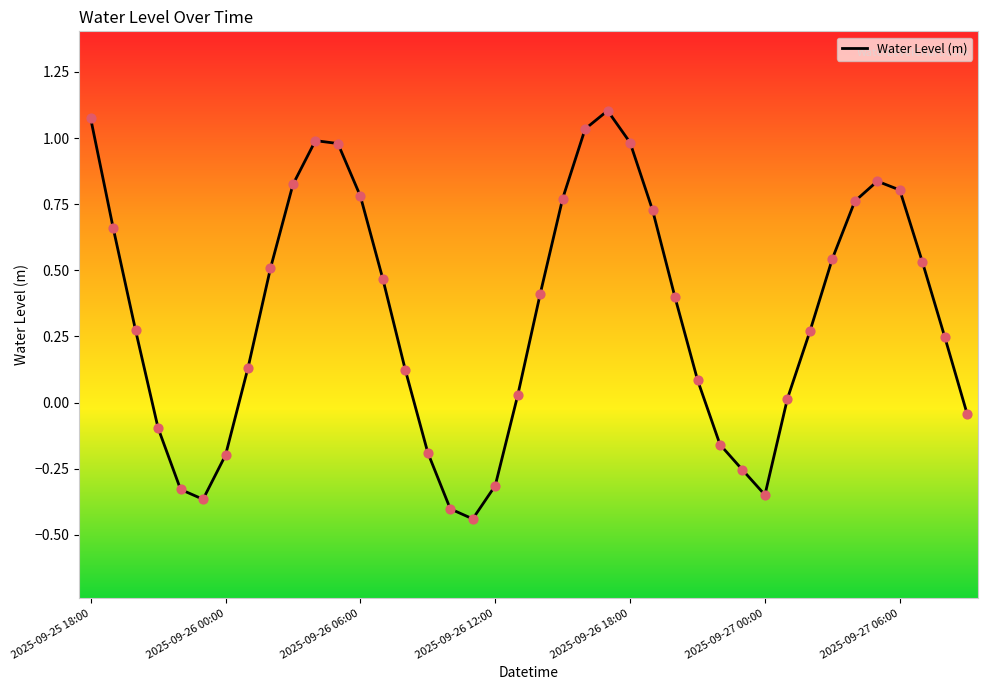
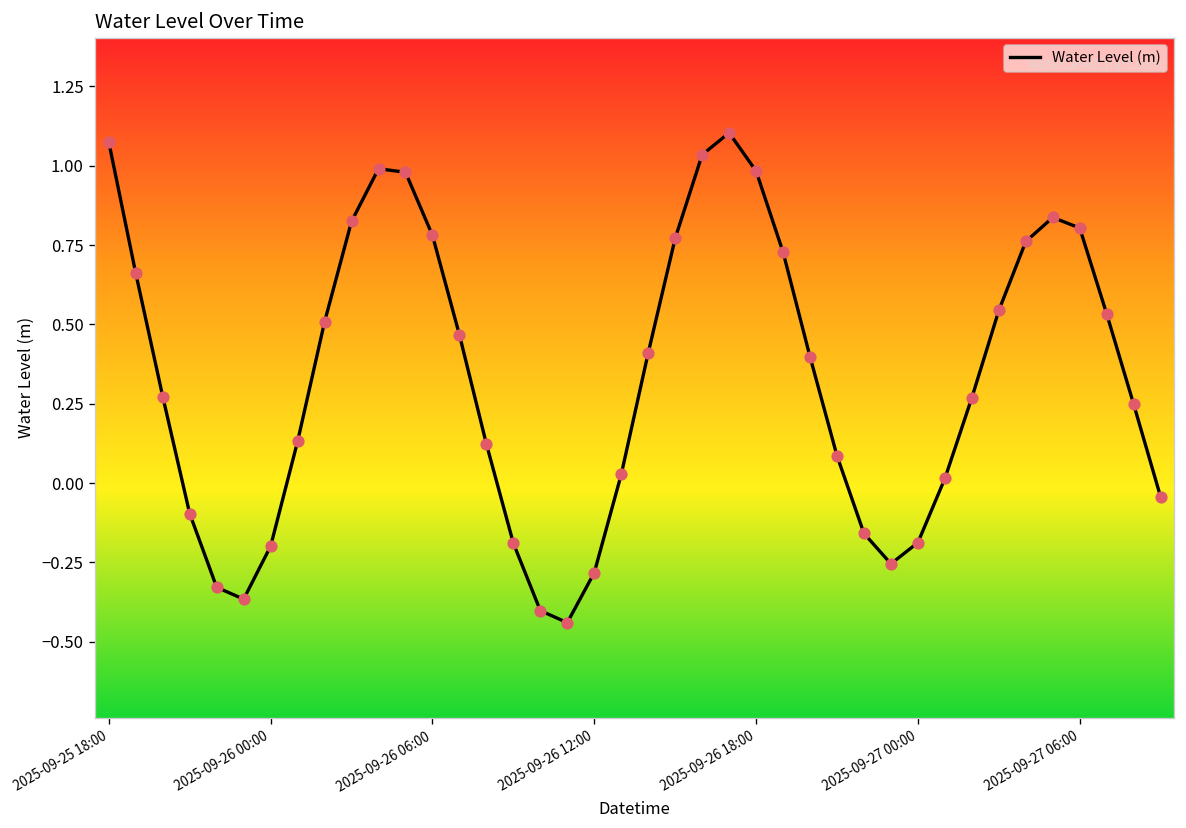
2025-09-26 12:00: -0.31 -> -0.28
2025-09-27 00:00: -0.35 -> -0.19
